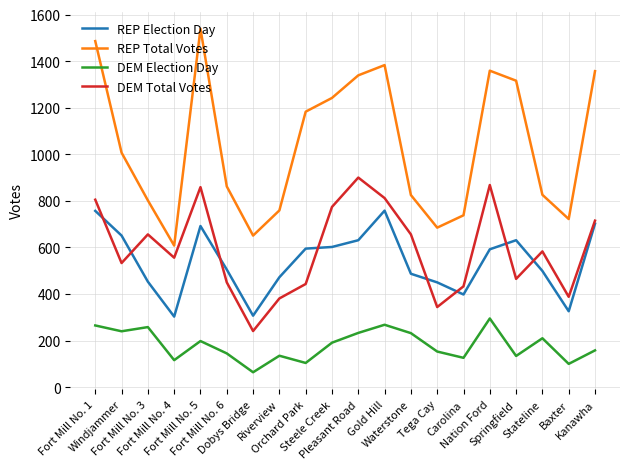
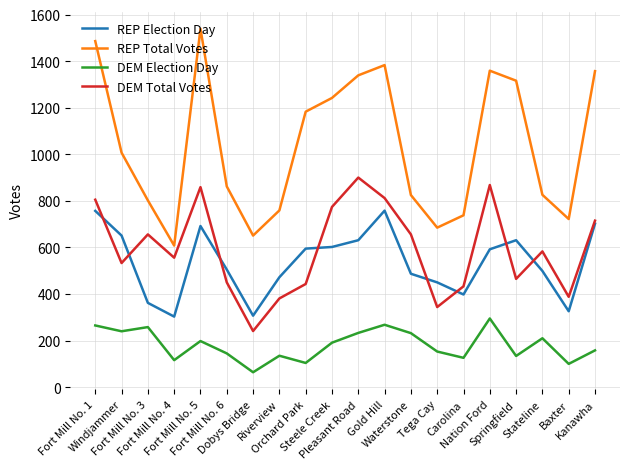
REP Election Day, Fort Mill No. 3: 450 -> 360
